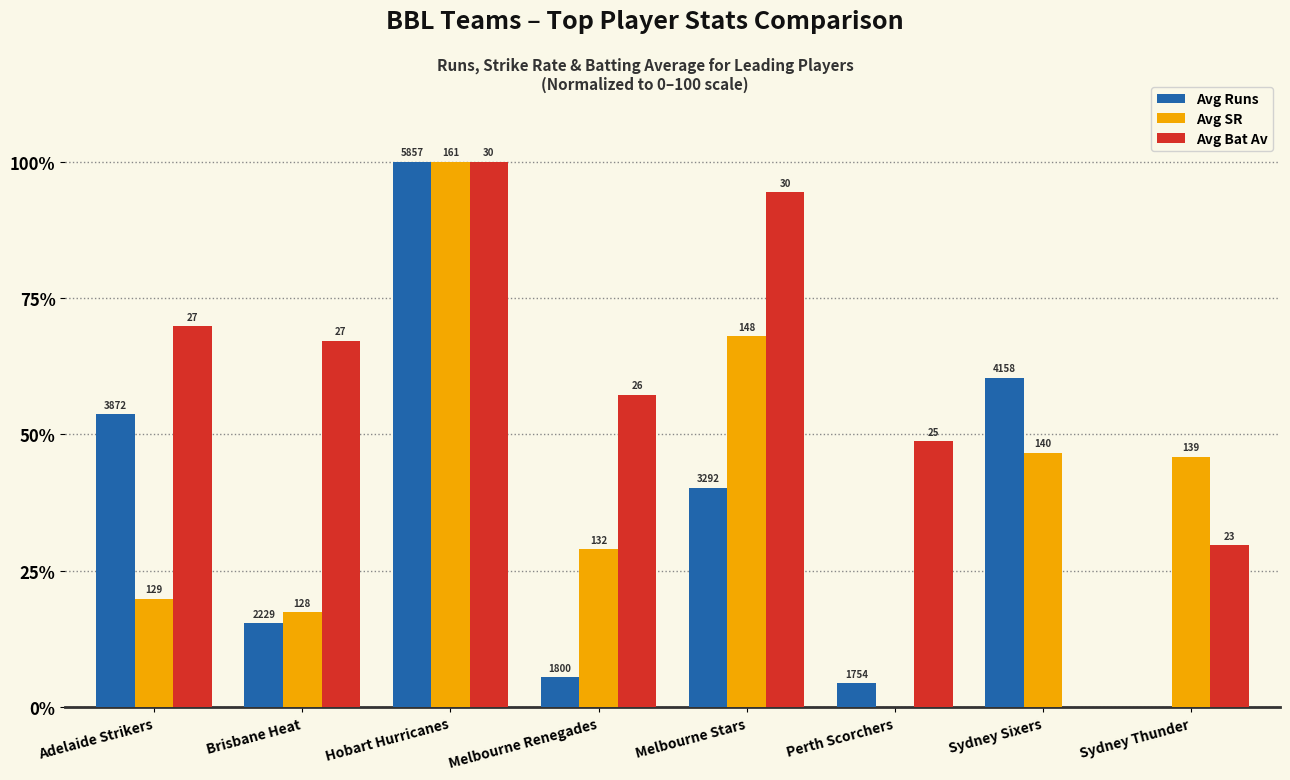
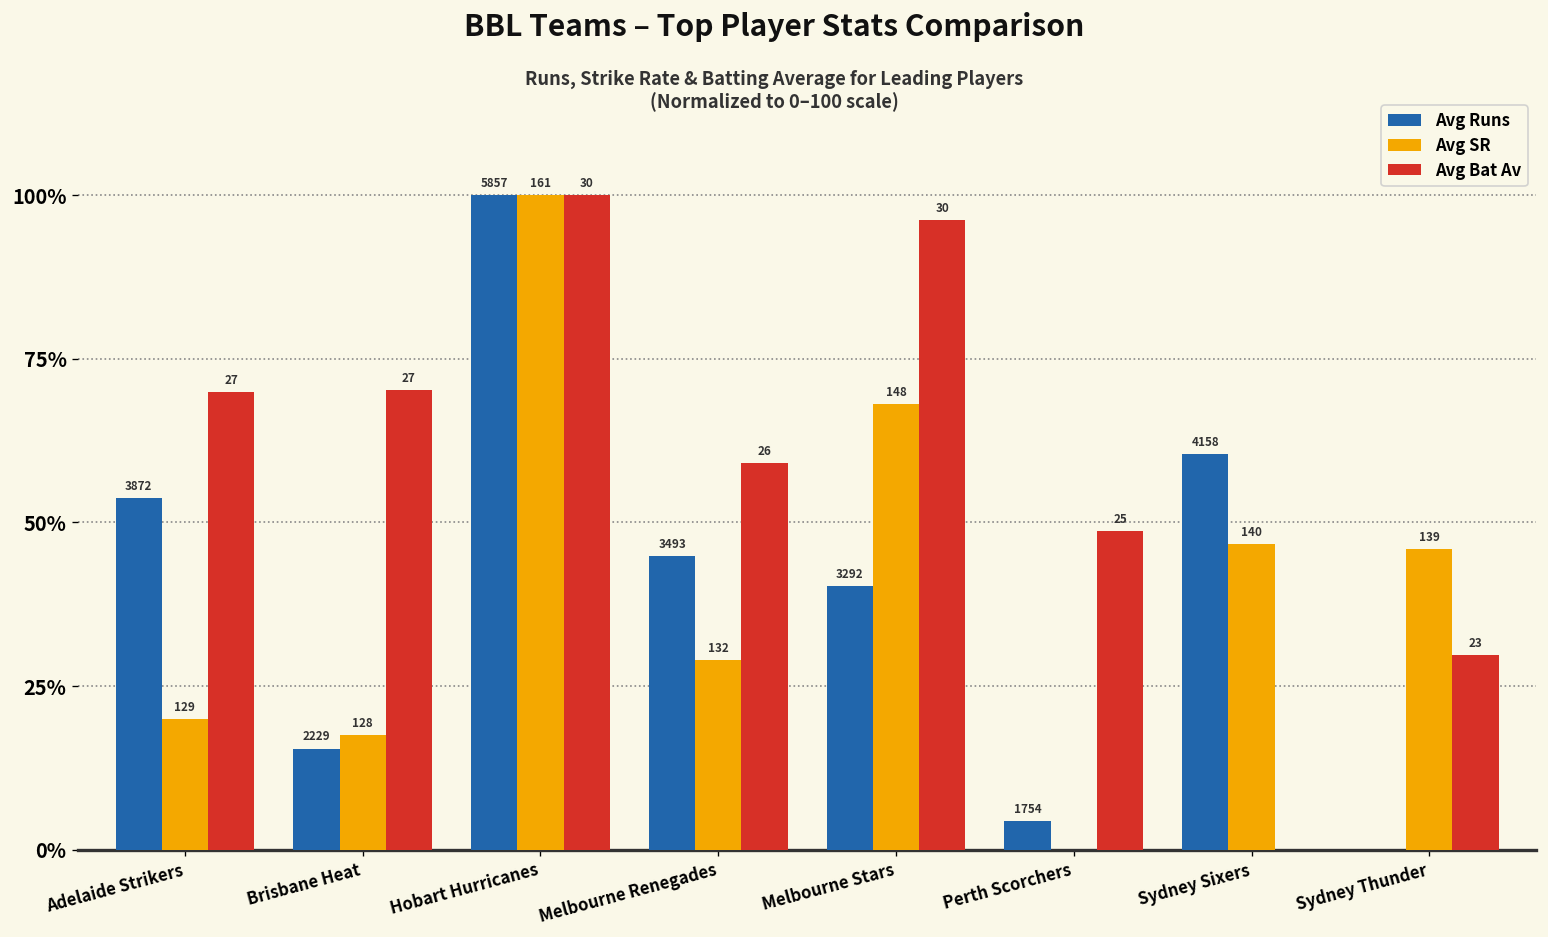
Avg Bat Av, Brisbane Heat: 67% -> 70%
Avg Runs, Melbourne Renegades: 1800 -> 3493
Avg Bat Av, Melbourne Renegades: 57% -> 59%
Avg Bat Av, Melbourne Stars: 94% -> 96%
